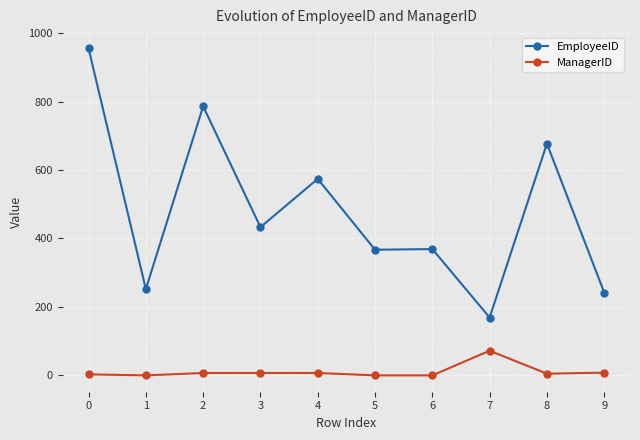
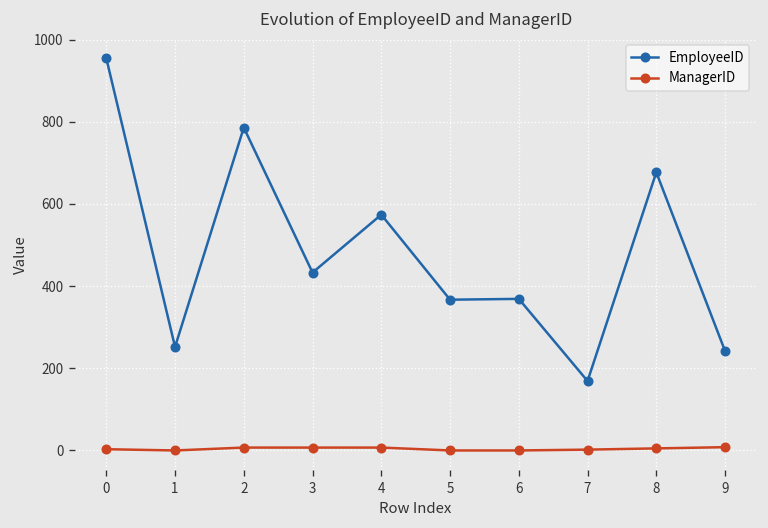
ManagerID, 7: 70 -> 0
